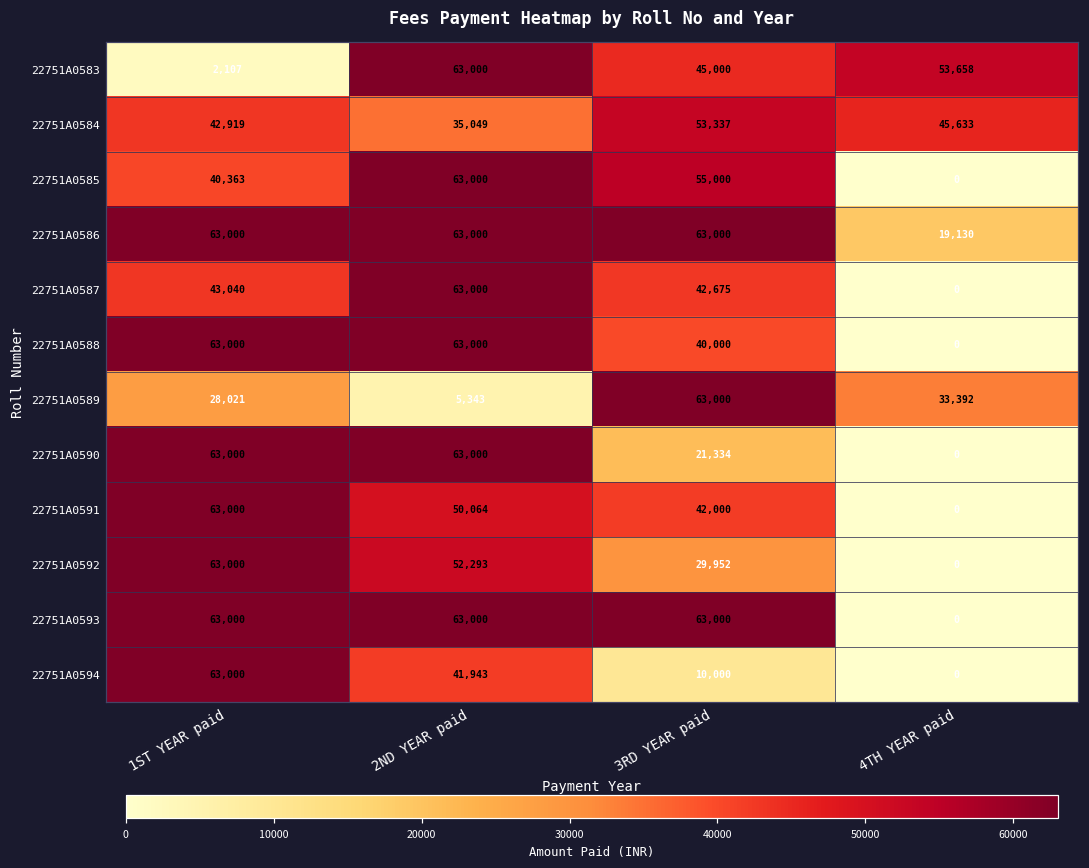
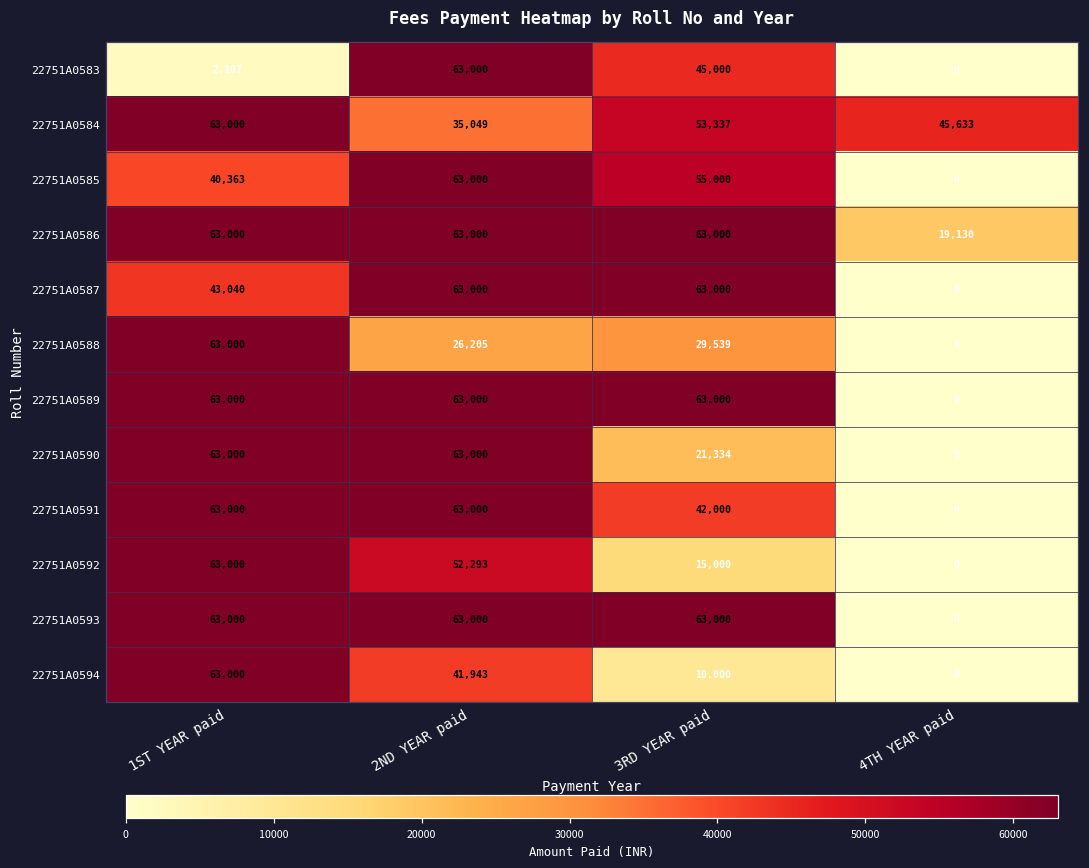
22751A0583, 4TH YEAR paid: 53,658 -> 0
22751A0584, 1ST YEAR paid: 42,919 -> 63,000
22751A0587, 3RD YEAR paid: 42,675 -> 63,000
22751A0588, 2ND YEAR paid: 63,000 -> 26,205
22751A0588, 3RD YEAR paid: 40,000 -> 29,539
22751A0589, 1ST YEAR paid: 28,021 -> 63,000
22751A0589, 2ND YEAR paid: 5,343 -> 63,000
22751A0589, 4TH YEAR paid: 33,392 -> 0
22751A0591, 2ND YEAR paid: 50,064 -> 63,000
22751A0592, 3RD YEAR paid: 29,952 -> 15,000
